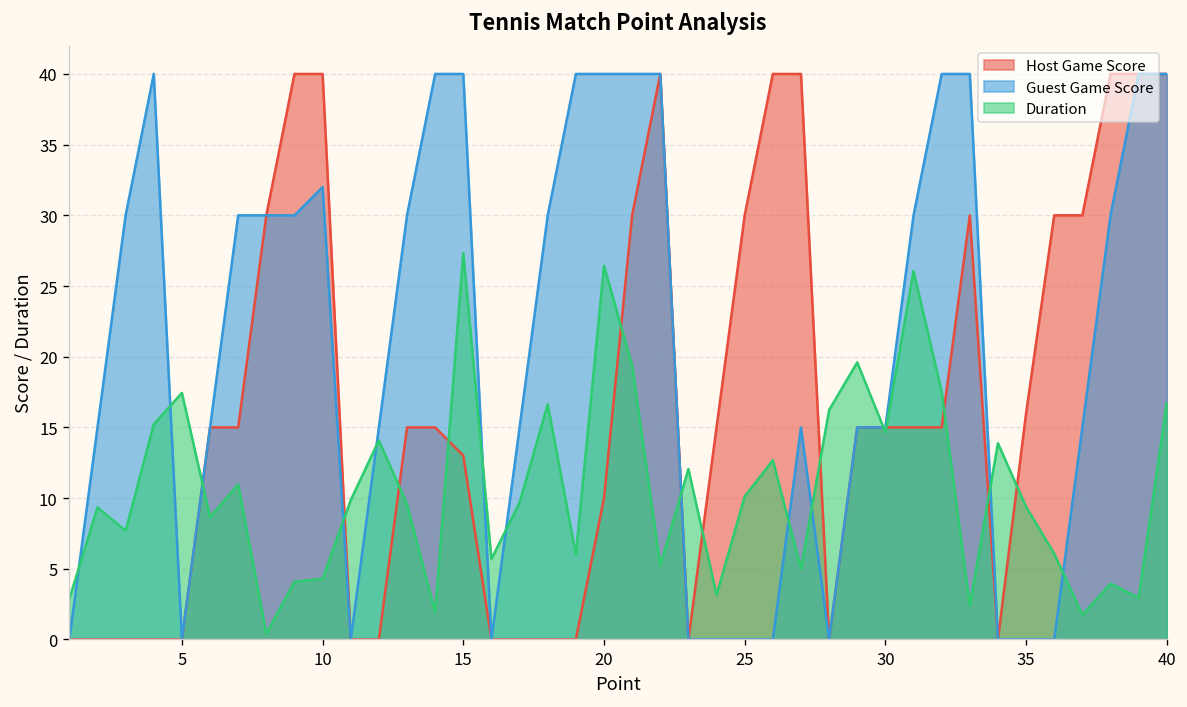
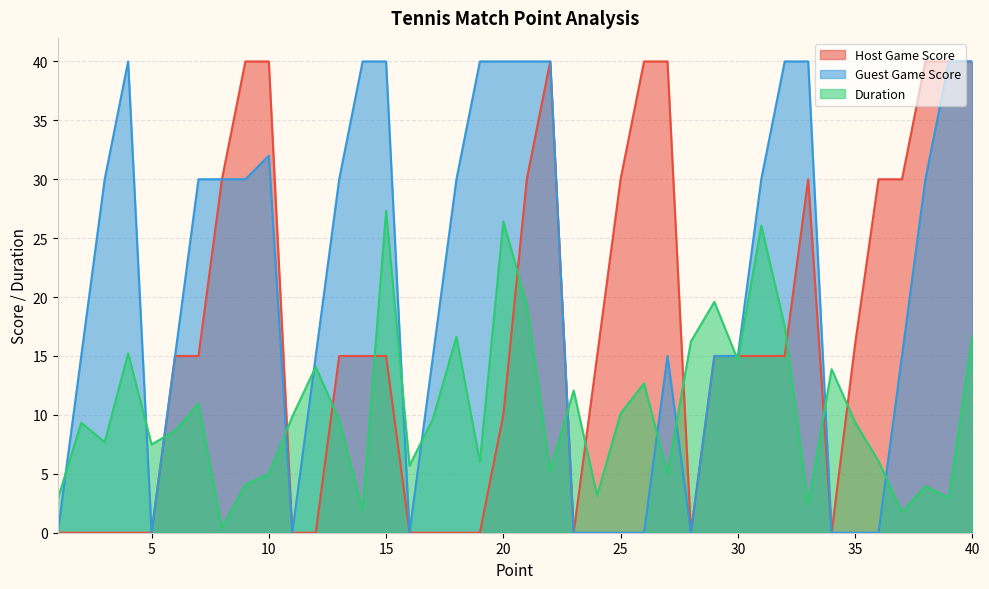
Duration, 5: 17.4 -> 7.5
Duration, 10: 4.3 -> 5.0
Host Game Score, 15: 13 -> 15
